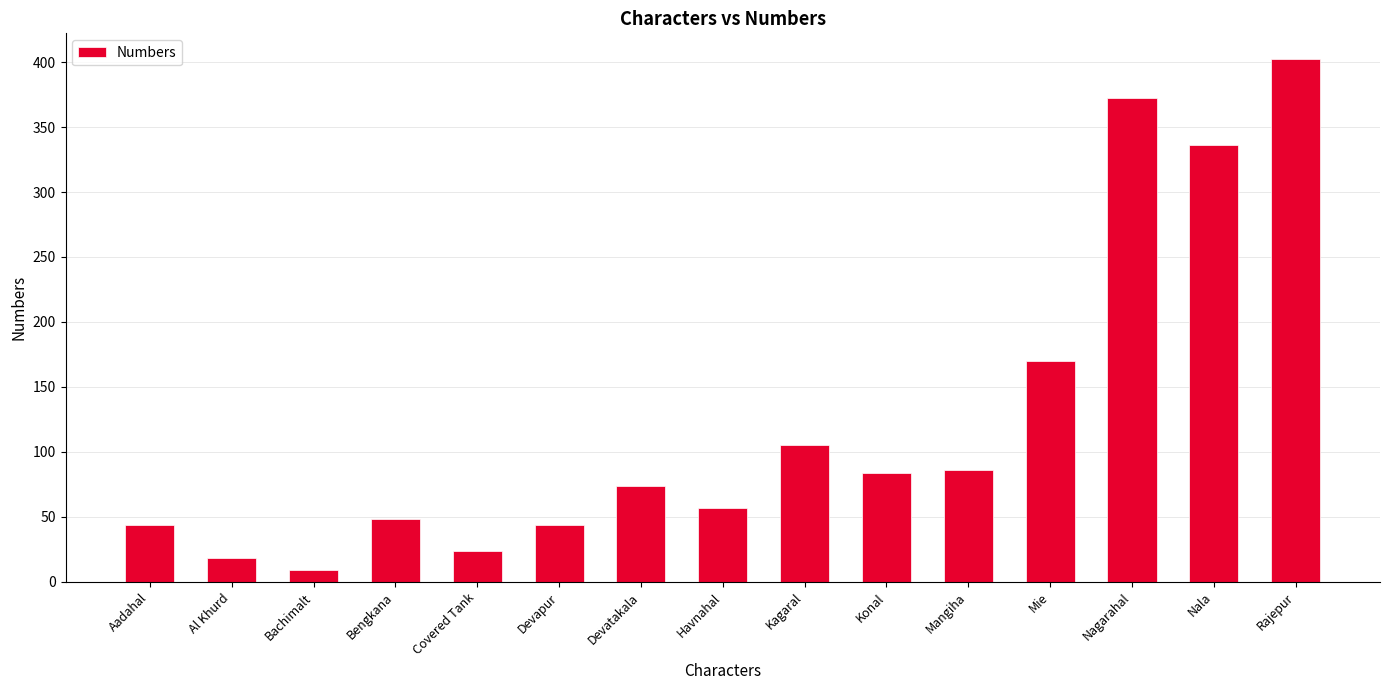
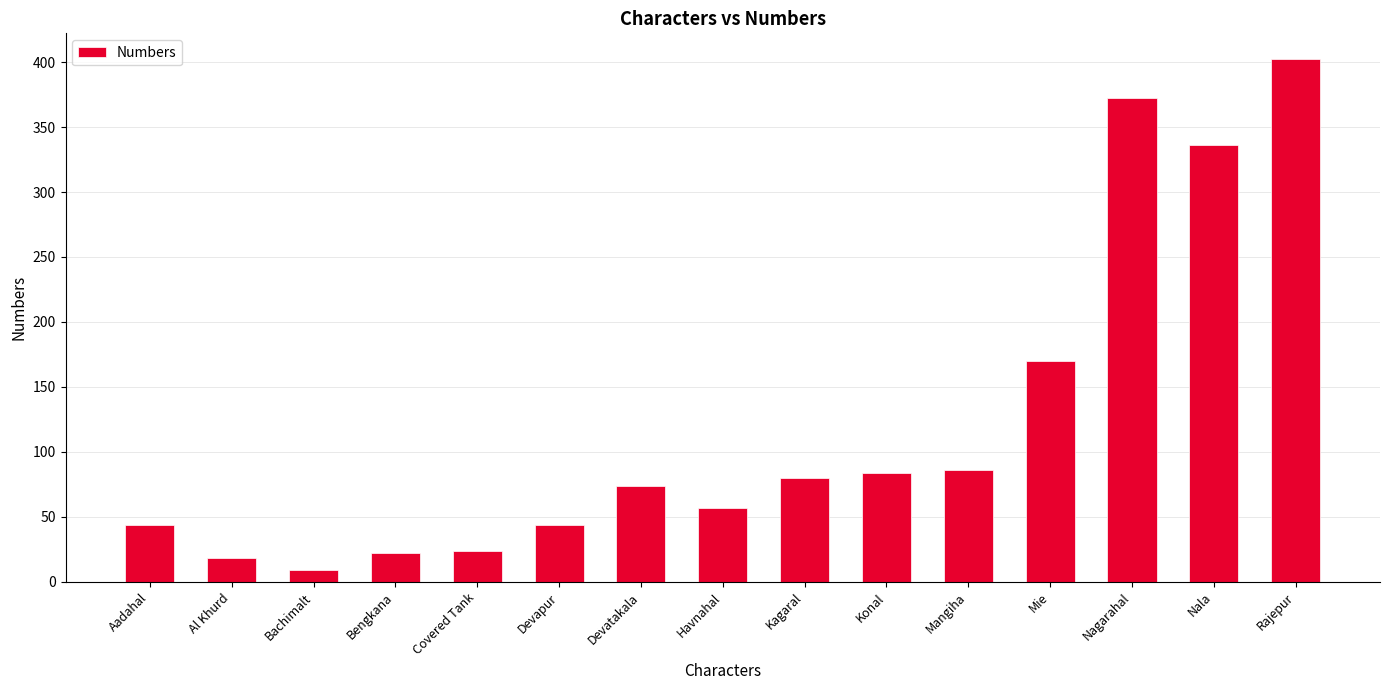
Bengkana: 48 -> 22
Kagaral: 105 -> 80
